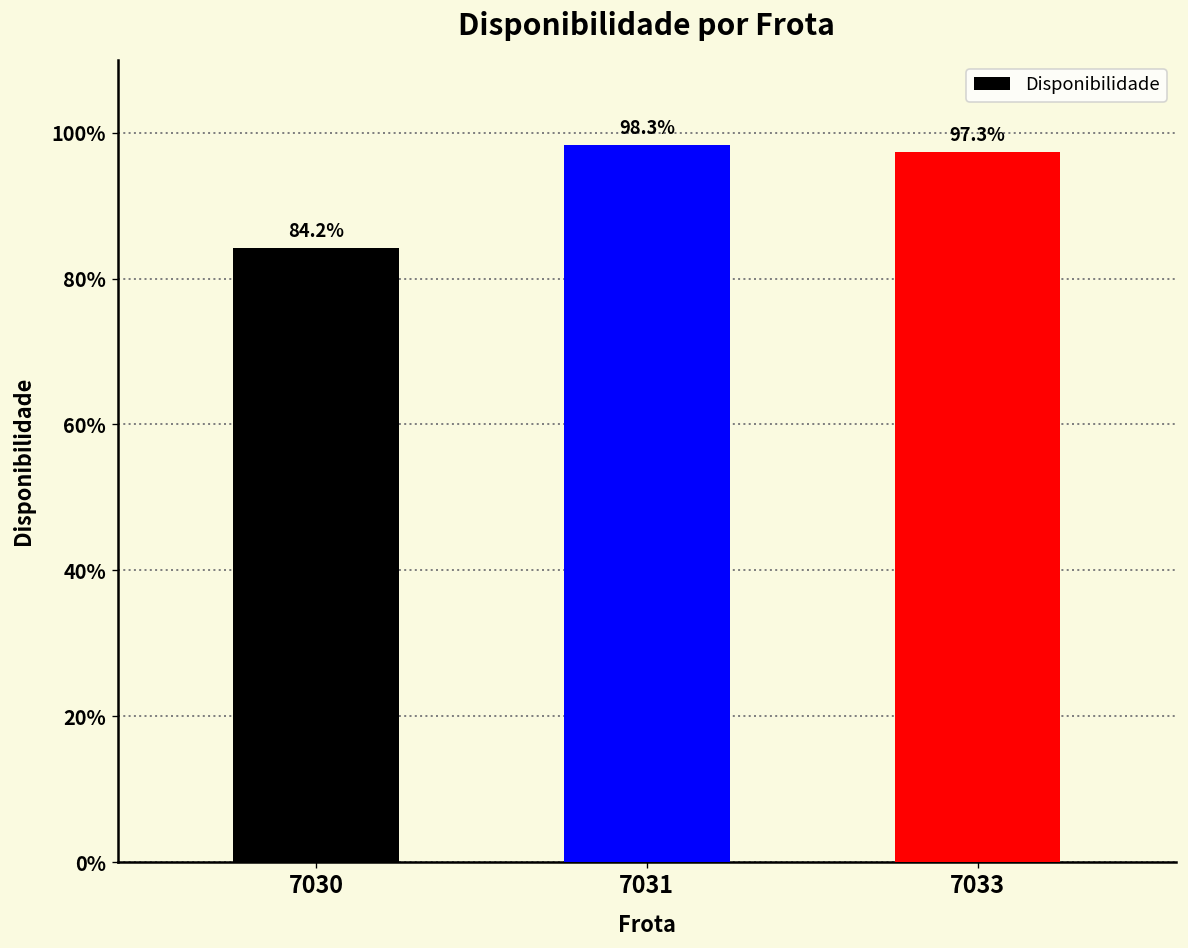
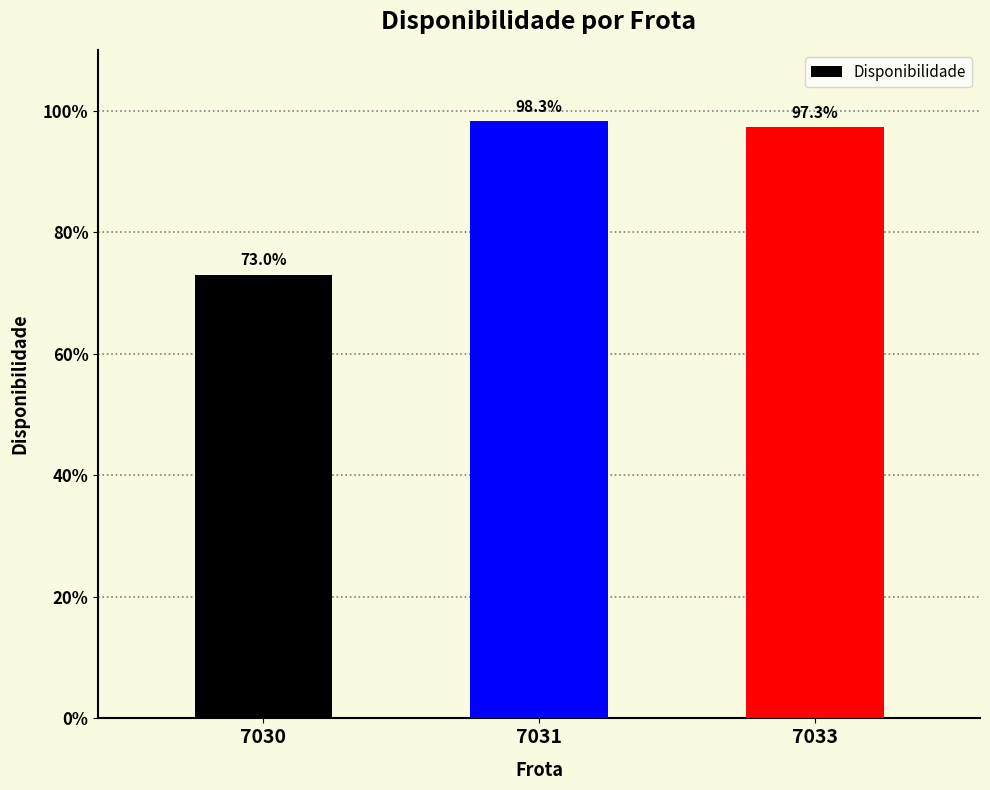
7030: 84.2% -> 73.0%
